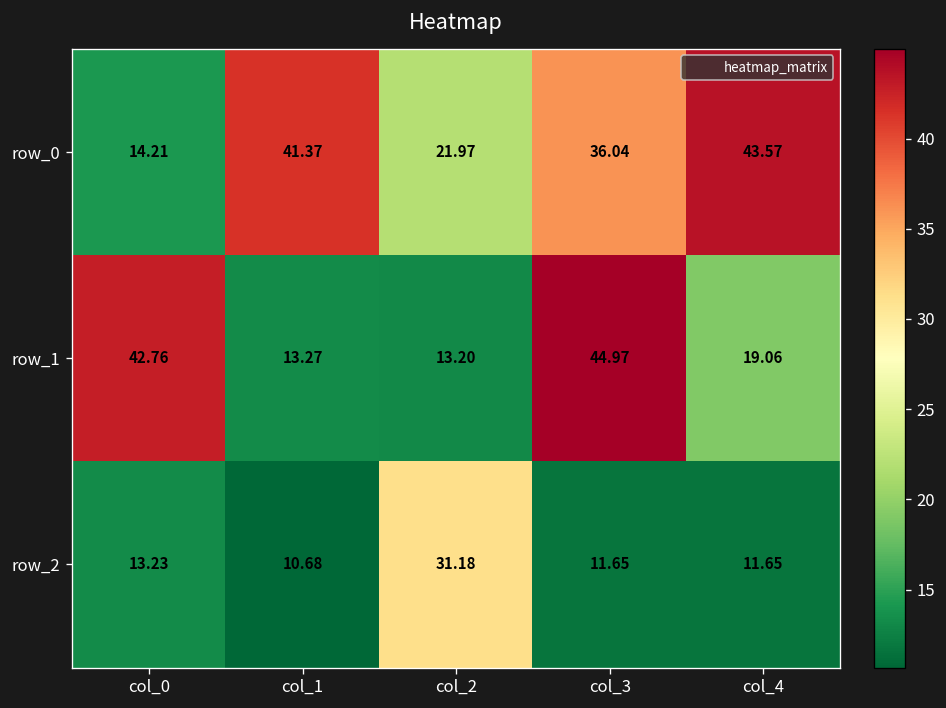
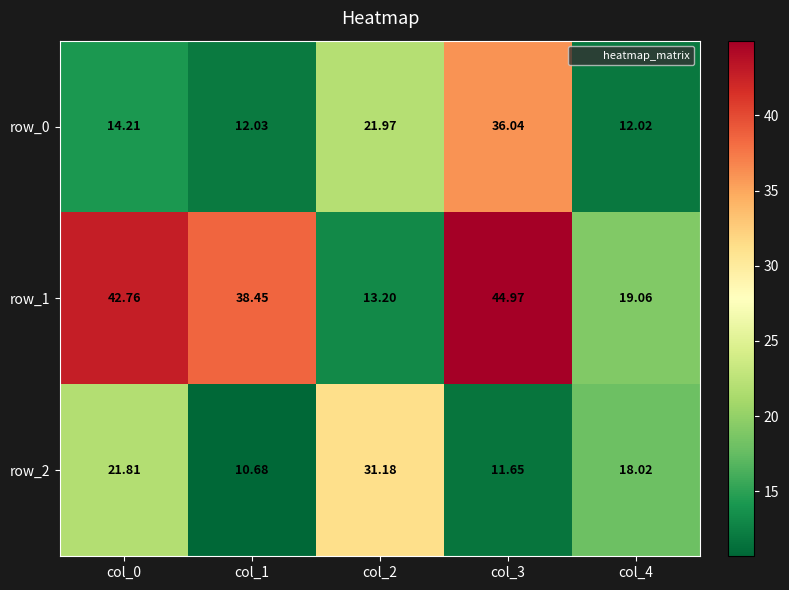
row_0, col_1: 41.37 -> 12.03
row_0, col_4: 43.57 -> 12.02
row_1, col_1: 13.27 -> 38.45
row_2, col_0: 13.23 -> 21.81
row_2, col_4: 11.65 -> 18.02
